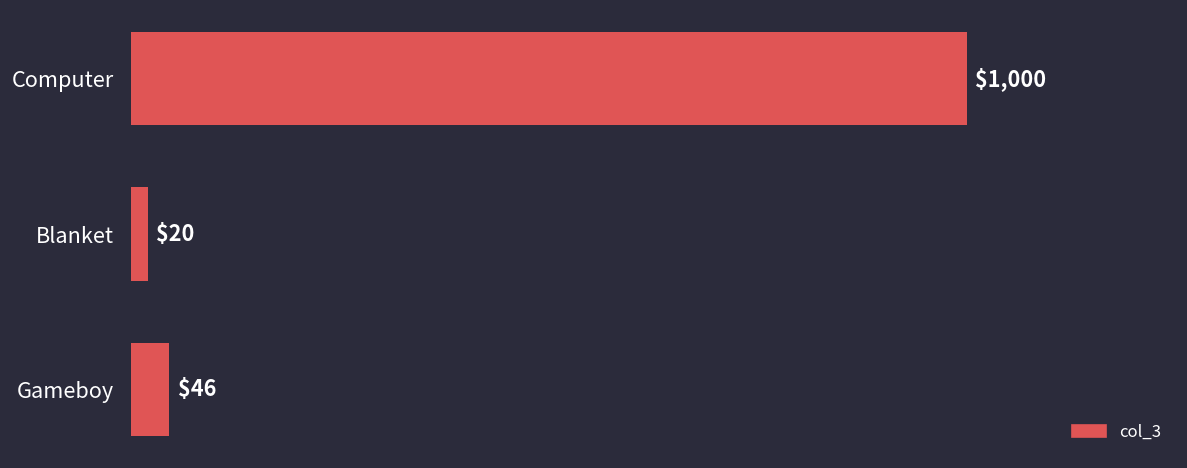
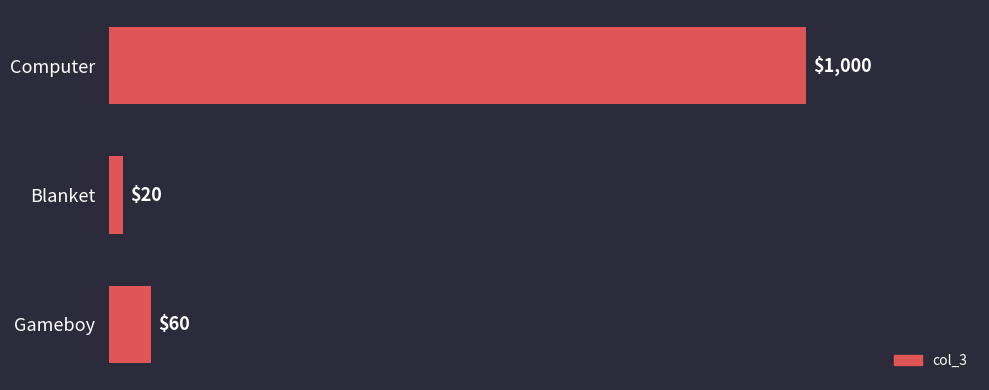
Gameboy: $46 -> $60
